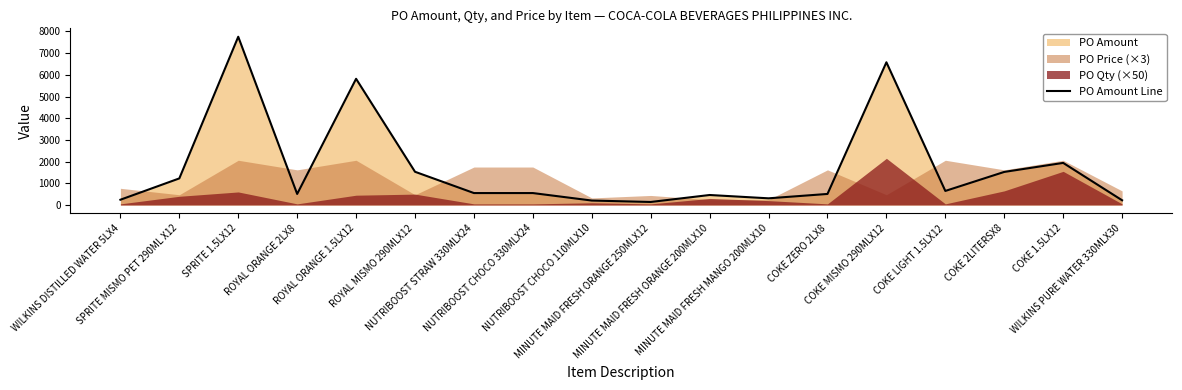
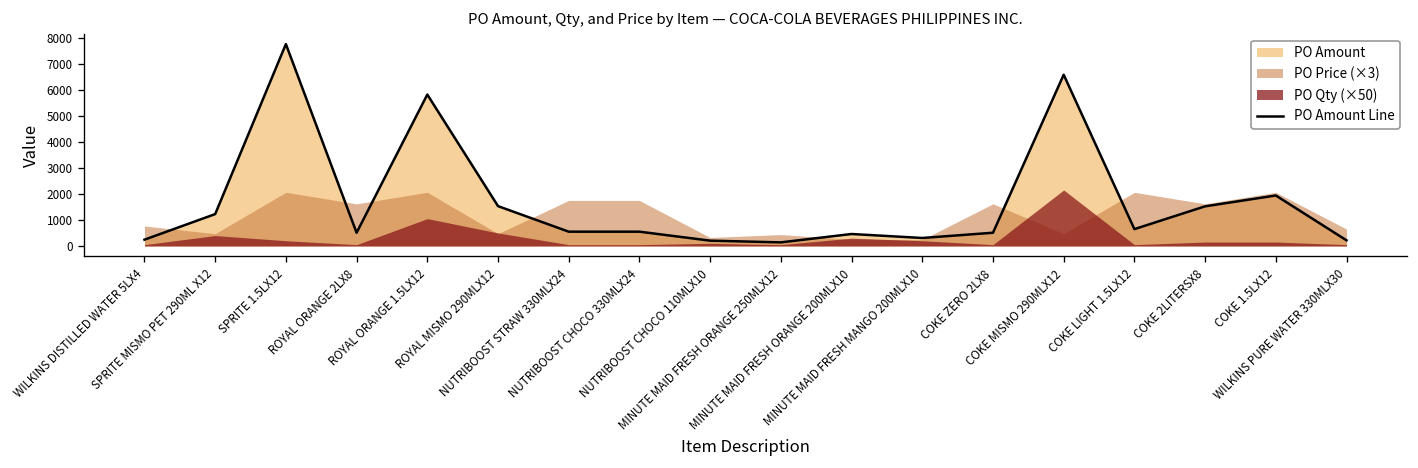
PO Qty (×50), SPRITE 1.5LX12: 600 -> 200
PO Qty (×50), ROYAL ORANGE 1.5LX12: 500 -> 1100
PO Qty (×50), COKE 2LITERSX8: 700 -> 200
PO Qty (×50), COKE 1.5LX12: 1600 -> 200
